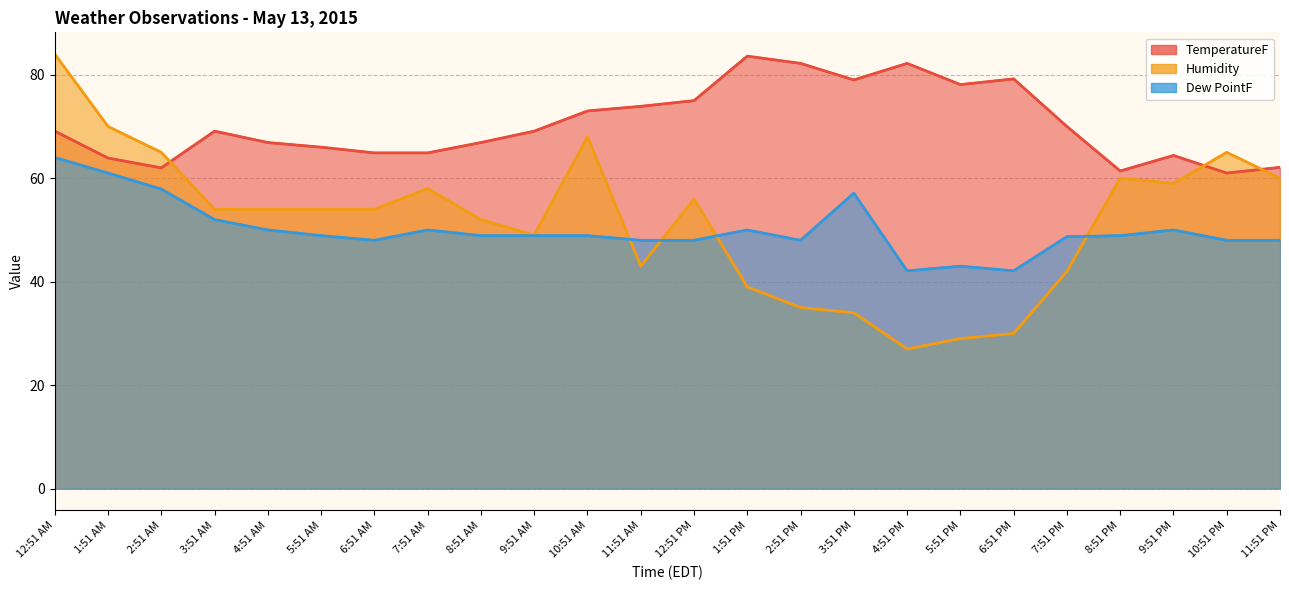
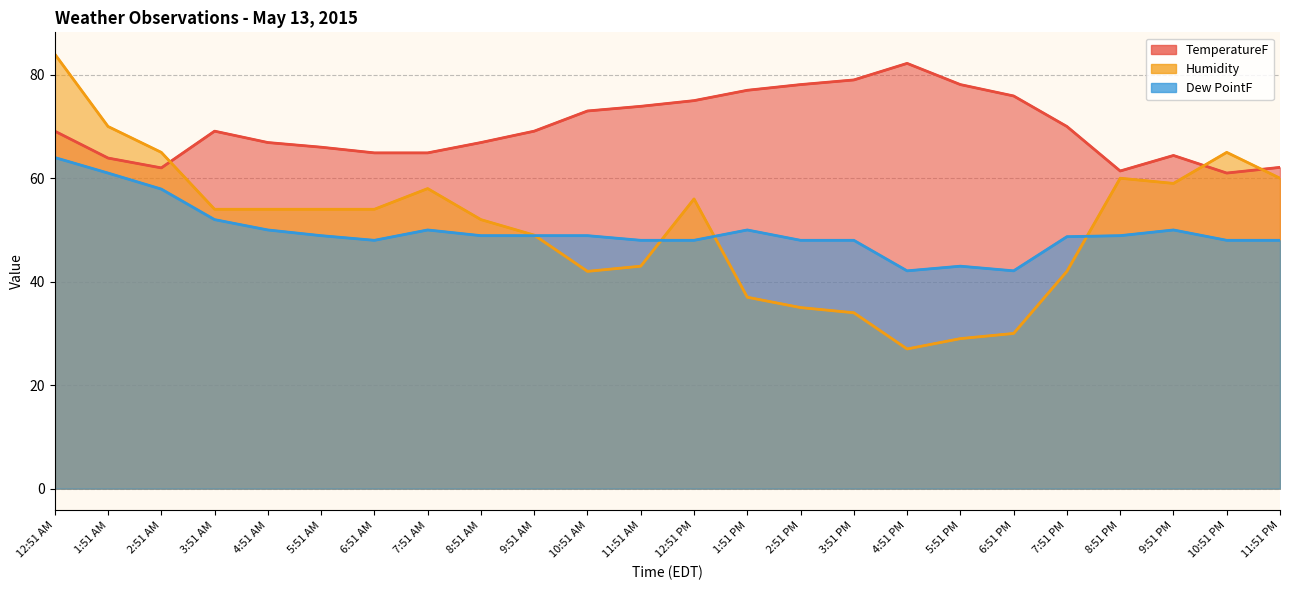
Humidity, 10:51 AM: 68 -> 42
TemperatureF, 1:51 PM: 84 -> 77
Humidity, 1:51 PM: 39 -> 37
TemperatureF, 2:51 PM: 82 -> 78
Dew PointF, 3:51 PM: 57 -> 48
TemperatureF, 6:51 PM: 79 -> 76
